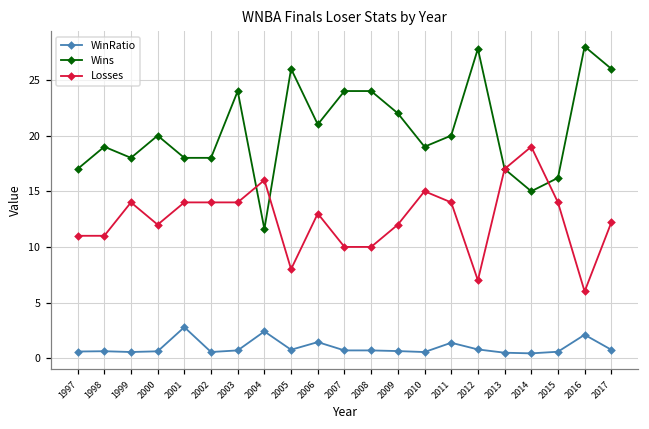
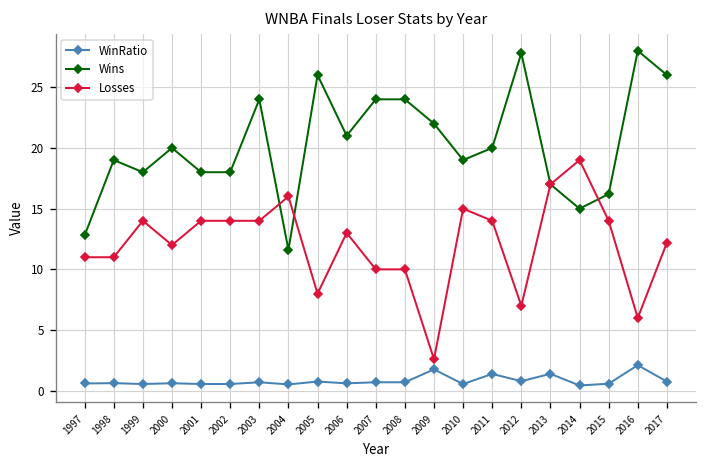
Wins, 1997: 17.0 -> 12.8
WinRatio, 2001: 2.8 -> 0.6
WinRatio, 2004: 2.4 -> 0.5
WinRatio, 2006: 1.5 -> 0.6
WinRatio, 2009: 0.6 -> 1.8
Losses, 2009: 12.0 -> 2.6
WinRatio, 2013: 0.5 -> 1.4
